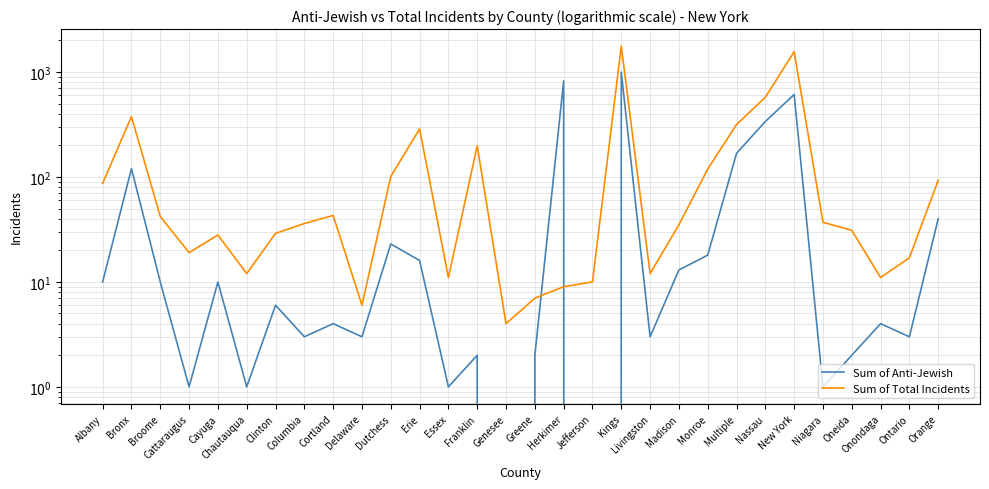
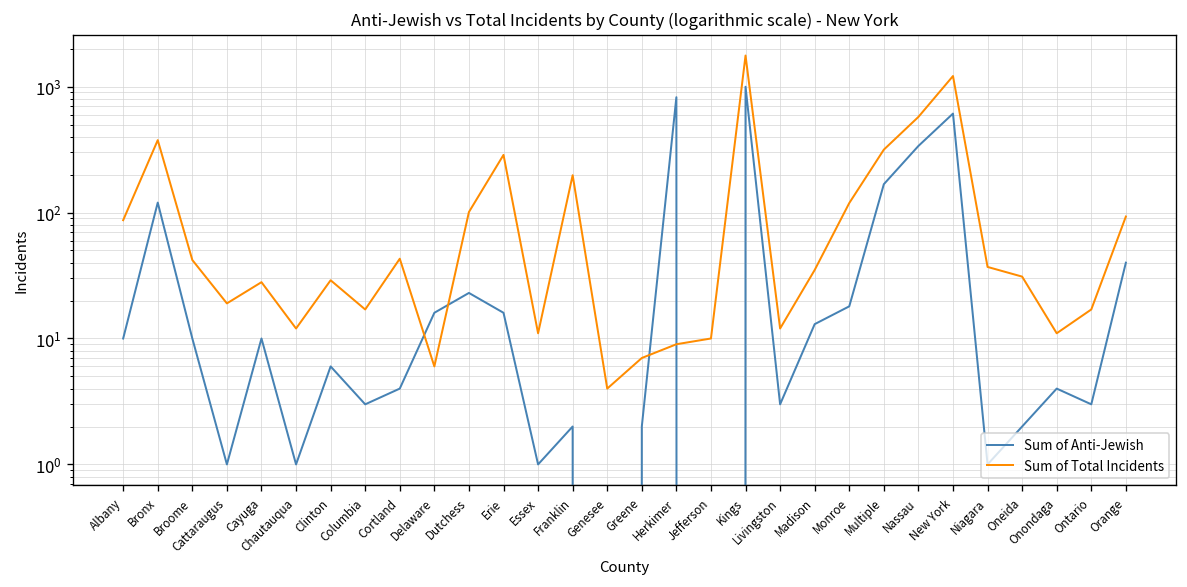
Sum of Total Incidents, Columbia: 36 -> 17
Sum of Anti-Jewish, Delaware: 3 -> 16
Sum of Total Incidents, New York: 1600 -> 1200
